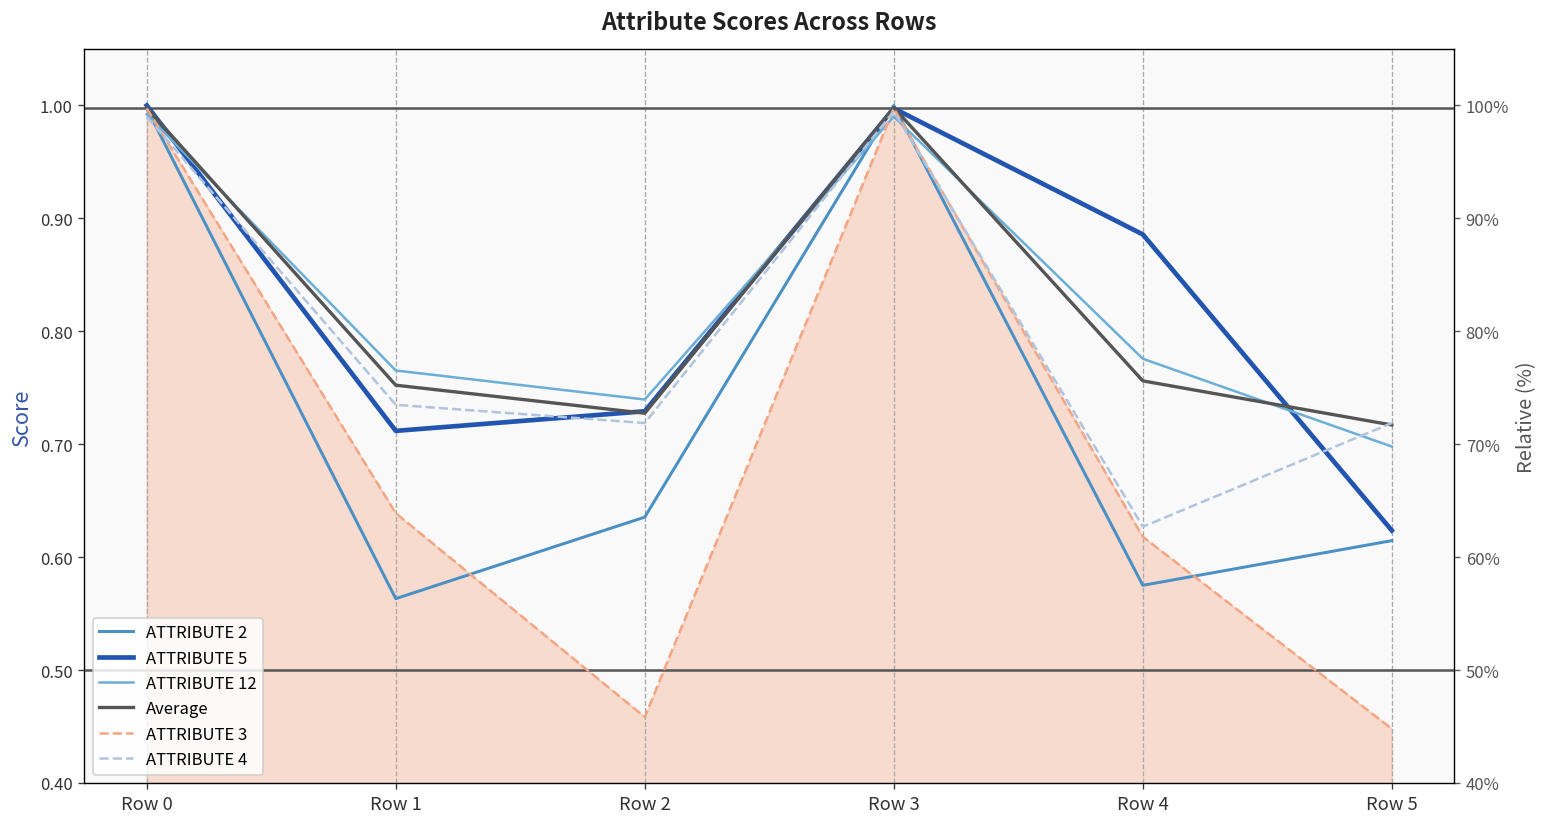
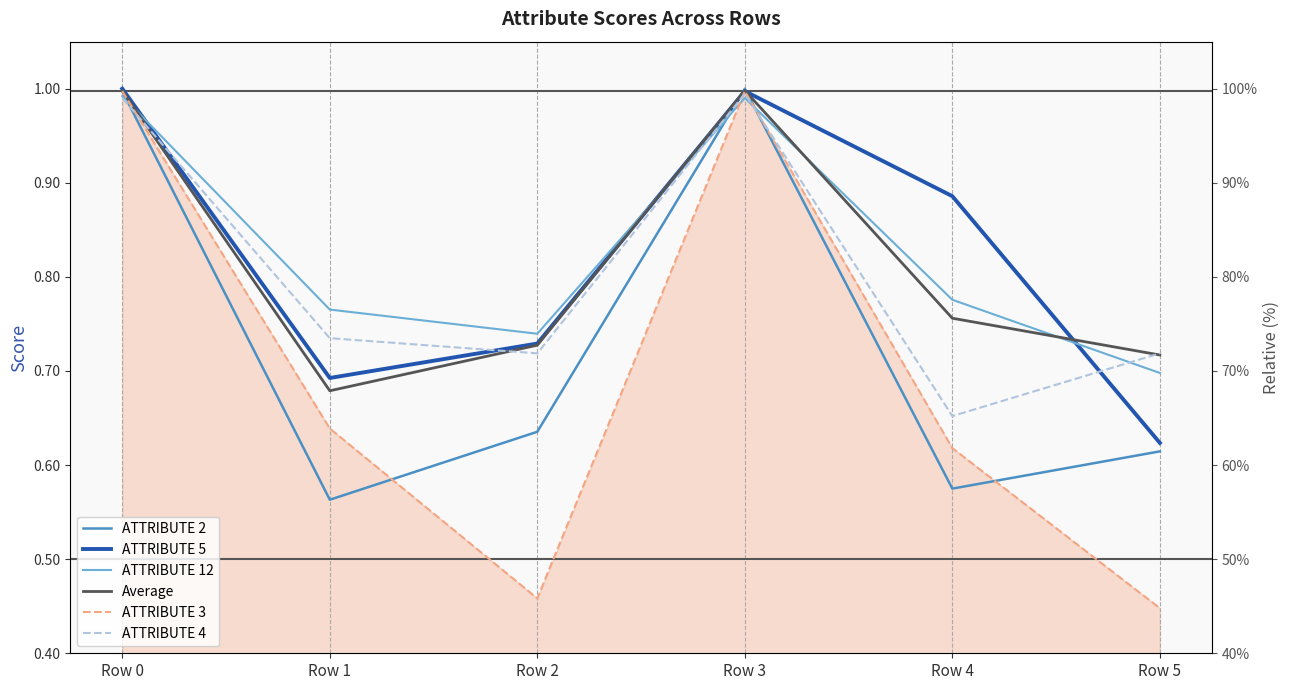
ATTRIBUTE 5, Row 1: 0.71 -> 0.69
Average, Row 1: 0.75 -> 0.68
ATTRIBUTE 4, Row 4: 0.63 -> 0.65
